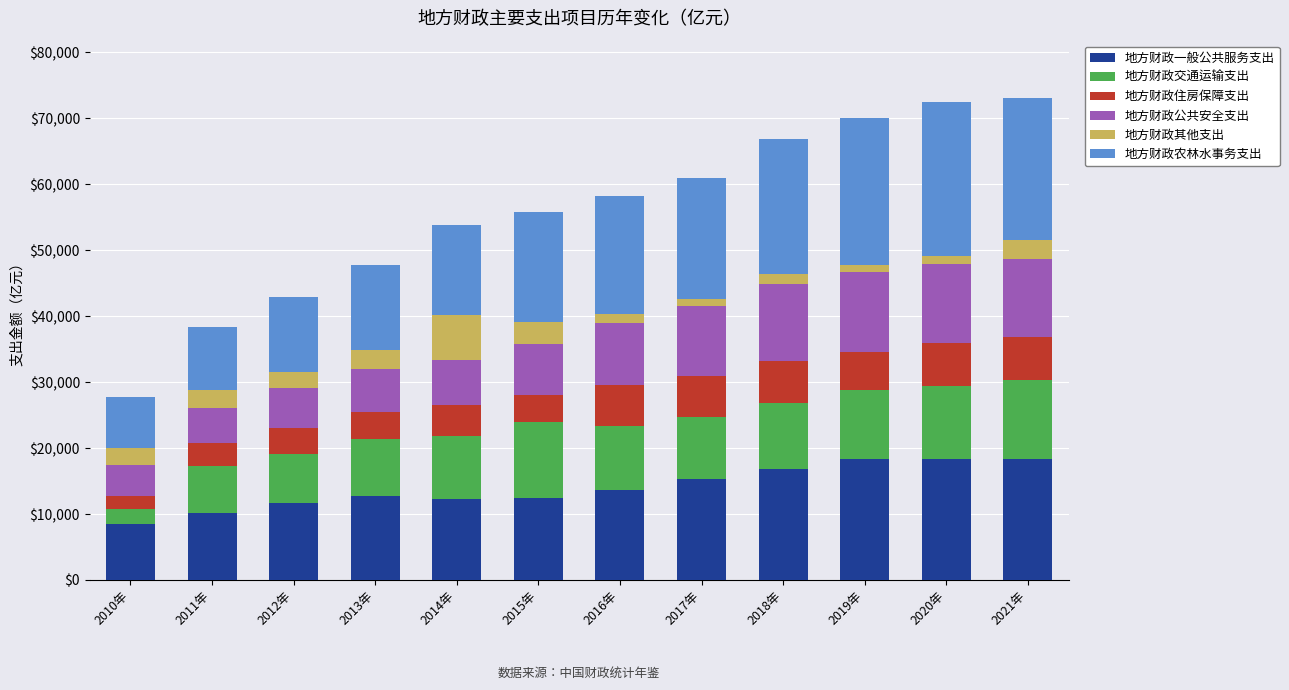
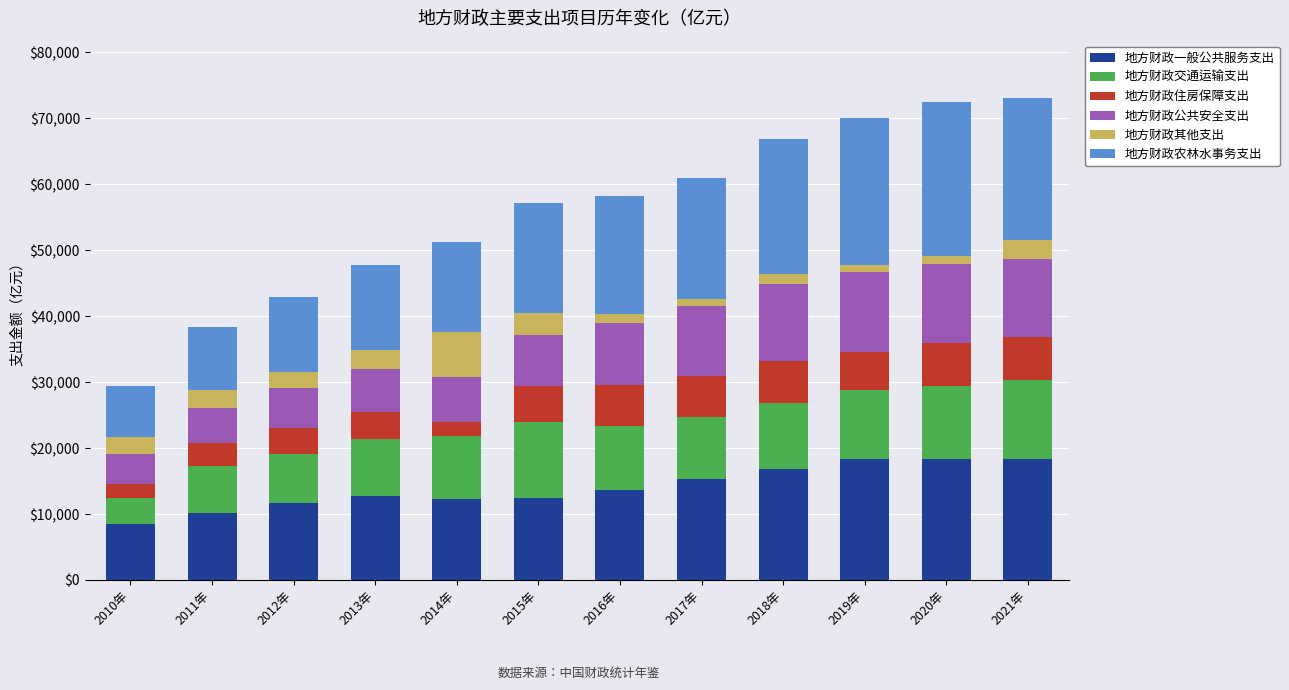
地方财政交通运输支出, 2010年: $2,000 -> $4,000
地方财政住房保障支出, 2014年: $5,000 -> $2,000
地方财政住房保障支出, 2015年: $4,000 -> $5,000
